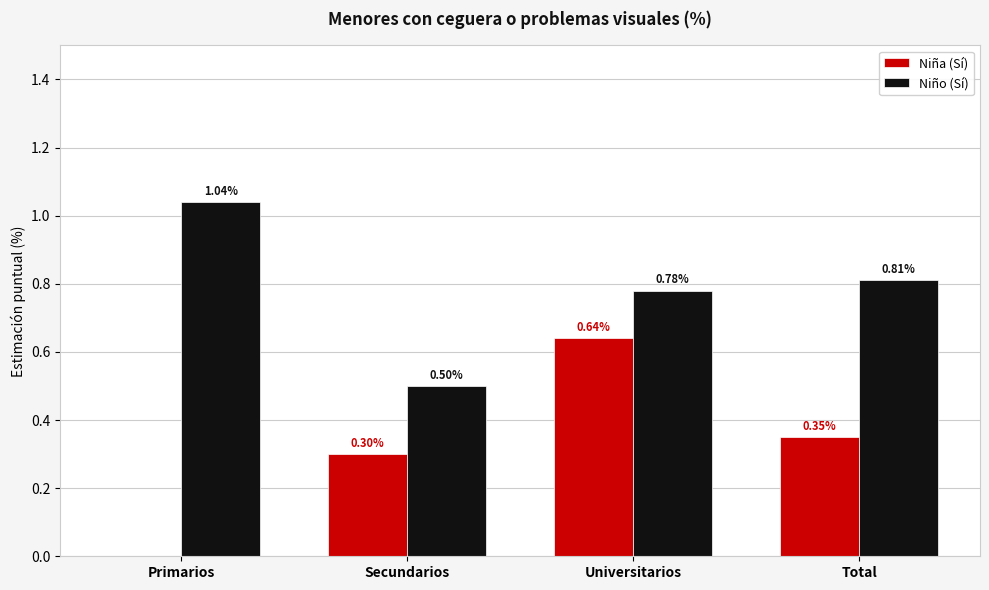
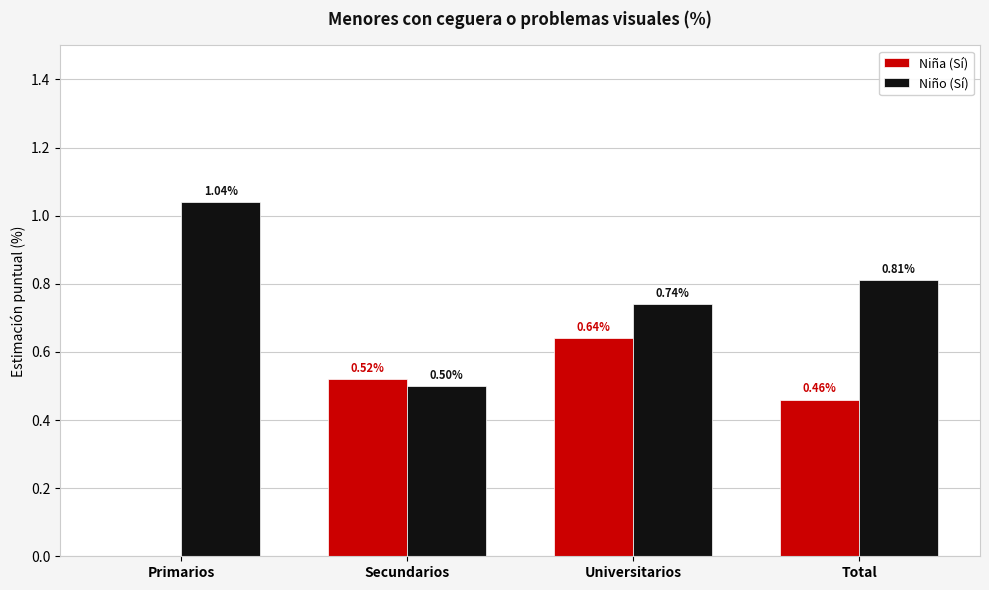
Niña (Sí), Secundarios: 0.30% -> 0.52%
Niño (Sí), Universitarios: 0.78% -> 0.74%
Niña (Sí), Total: 0.35% -> 0.46%
